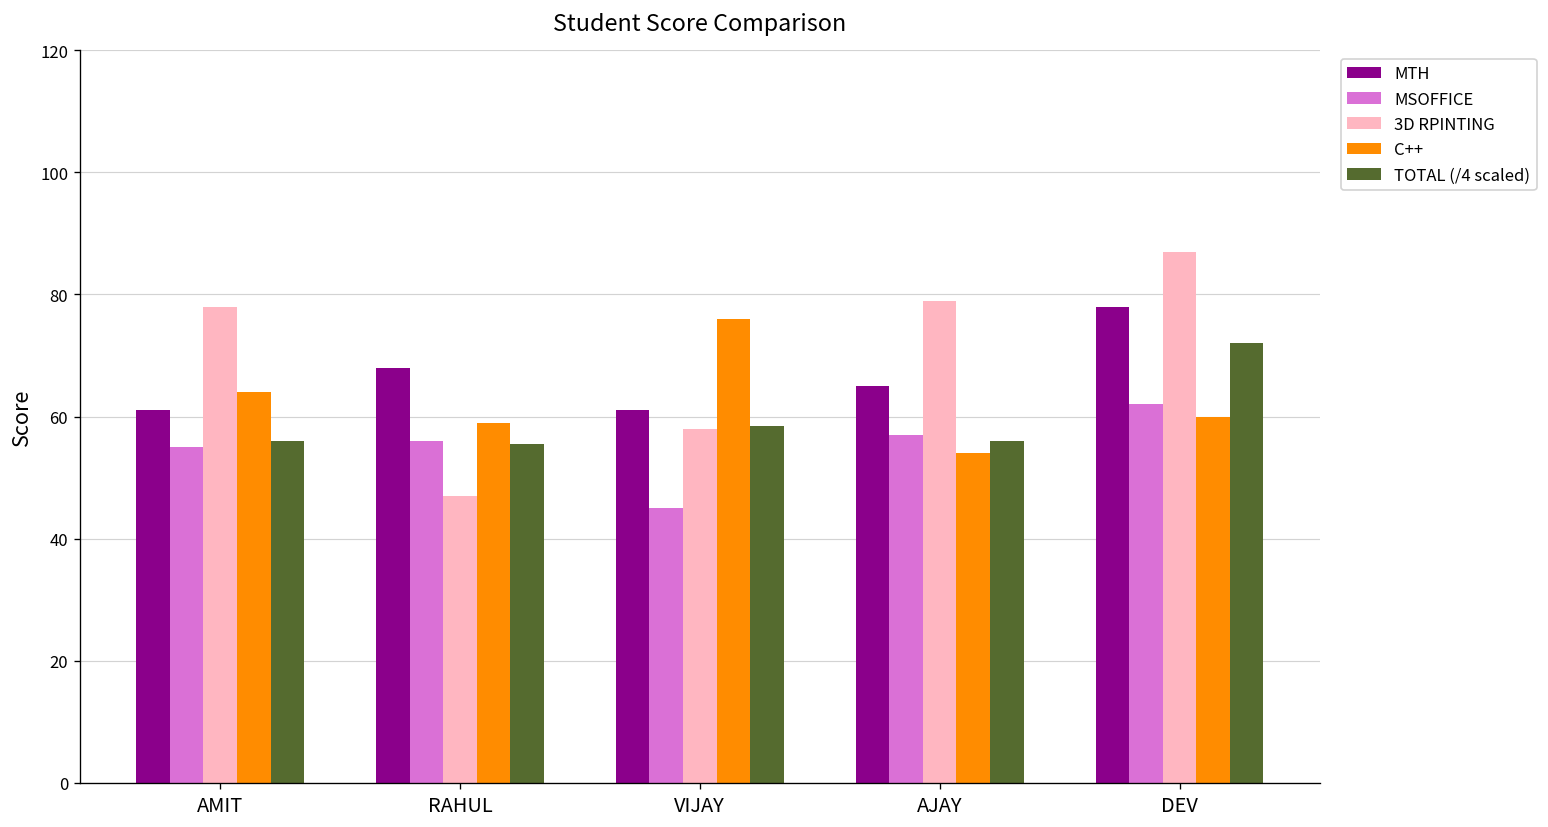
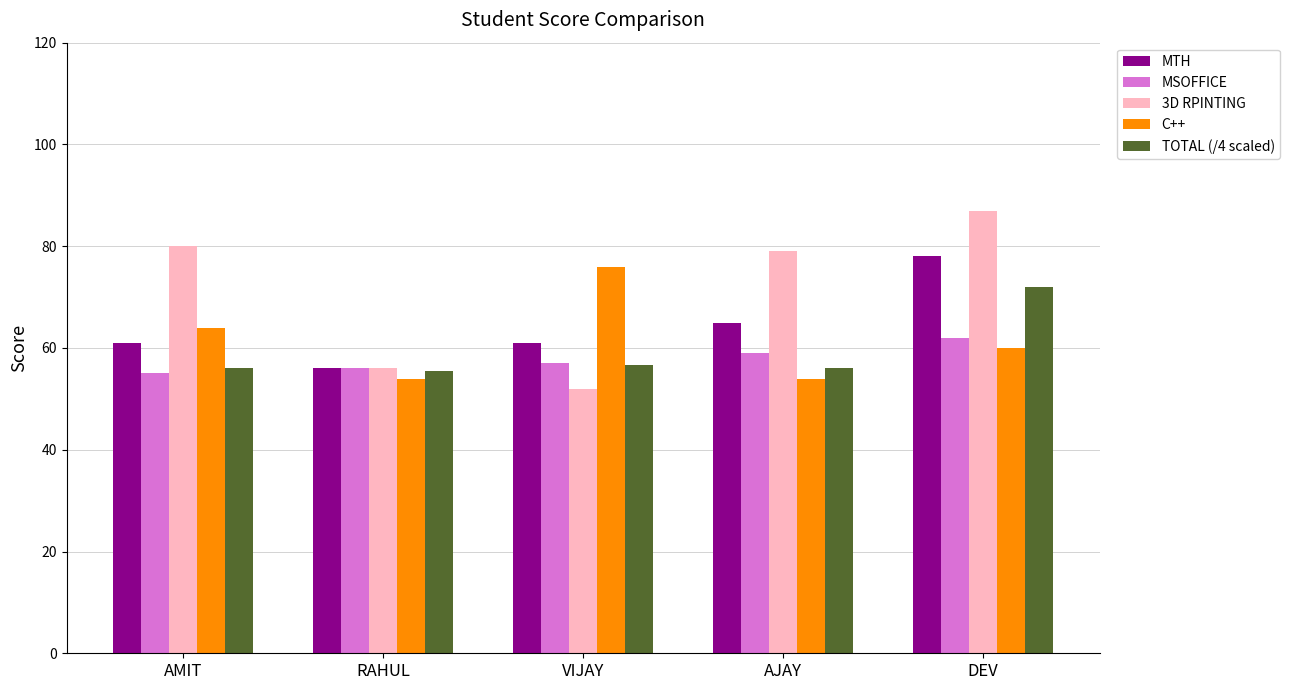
3D RPINTING, AMIT: 78 -> 80
MTH, RAHUL: 68 -> 56
3D RPINTING, RAHUL: 47 -> 56
C++, RAHUL: 59 -> 54
MSOFFICE, VIJAY: 45 -> 57
3D RPINTING, VIJAY: 58 -> 52
TOTAL (/4 scaled), VIJAY: 59 -> 57
MSOFFICE, AJAY: 57 -> 59
